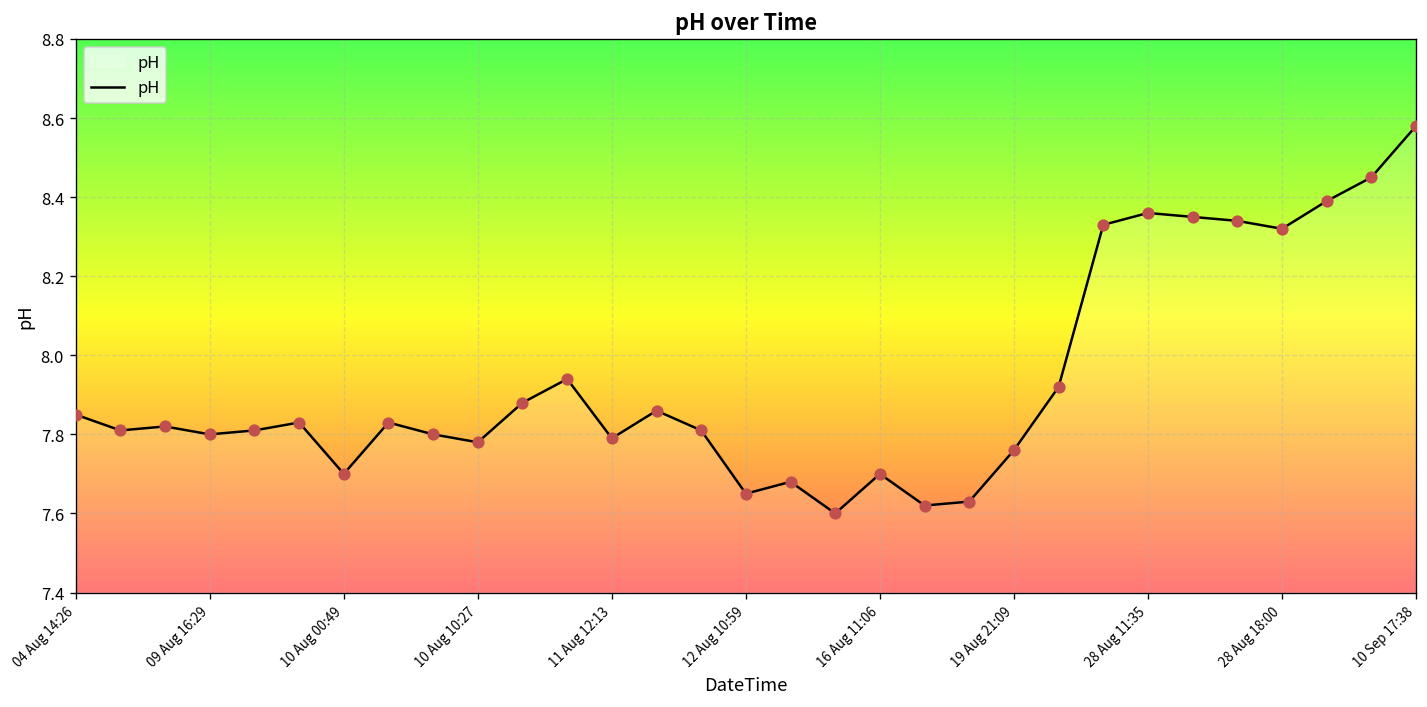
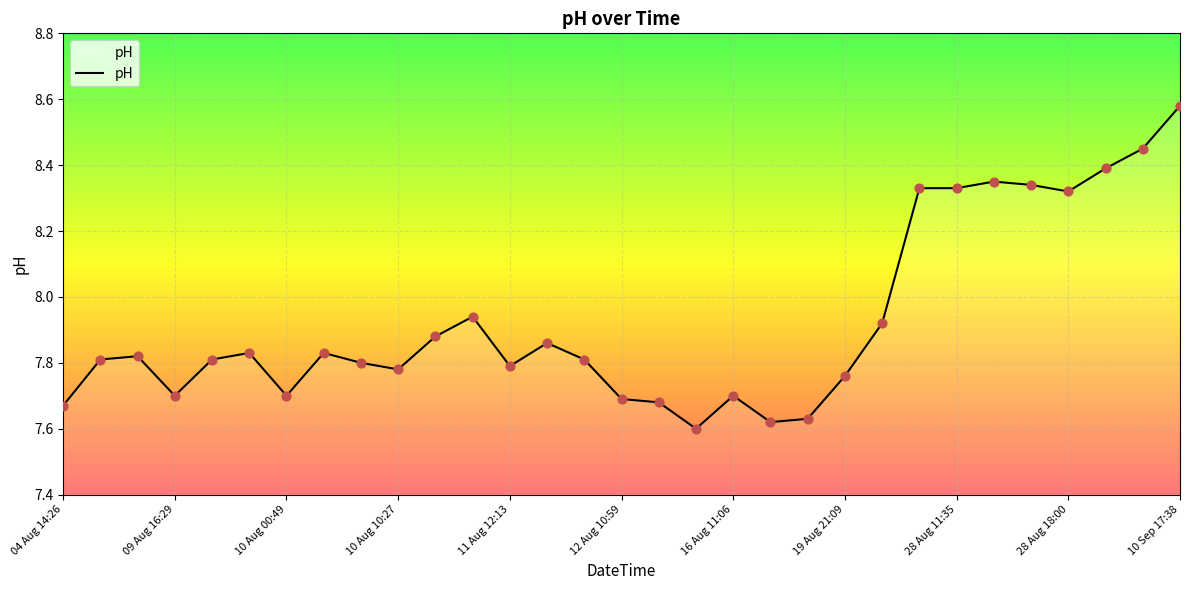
04 Aug 14:26: 7.85 -> 7.67
09 Aug 16:29: 7.8 -> 7.7
12 Aug 10:59: 7.65 -> 7.69
28 Aug 11:35: 8.36 -> 8.33
